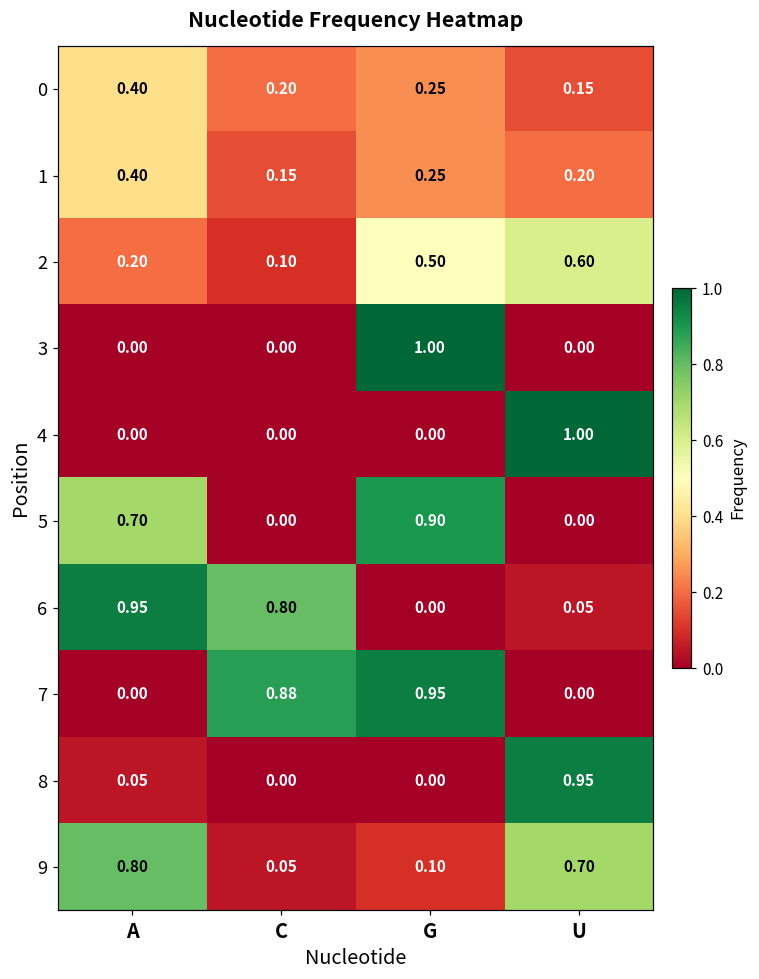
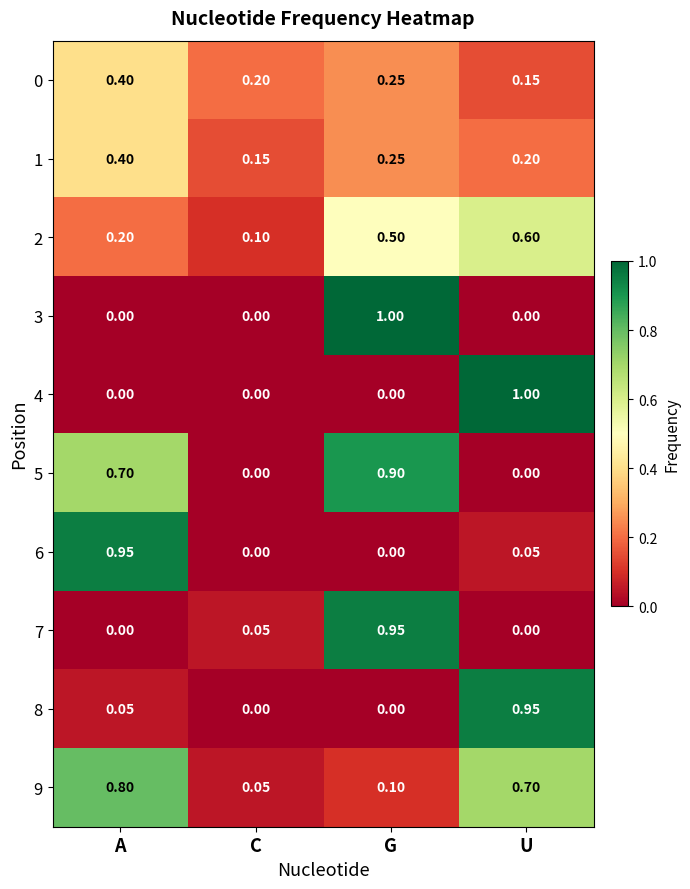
6, C: 0.80 -> 0.00
7, C: 0.88 -> 0.05
